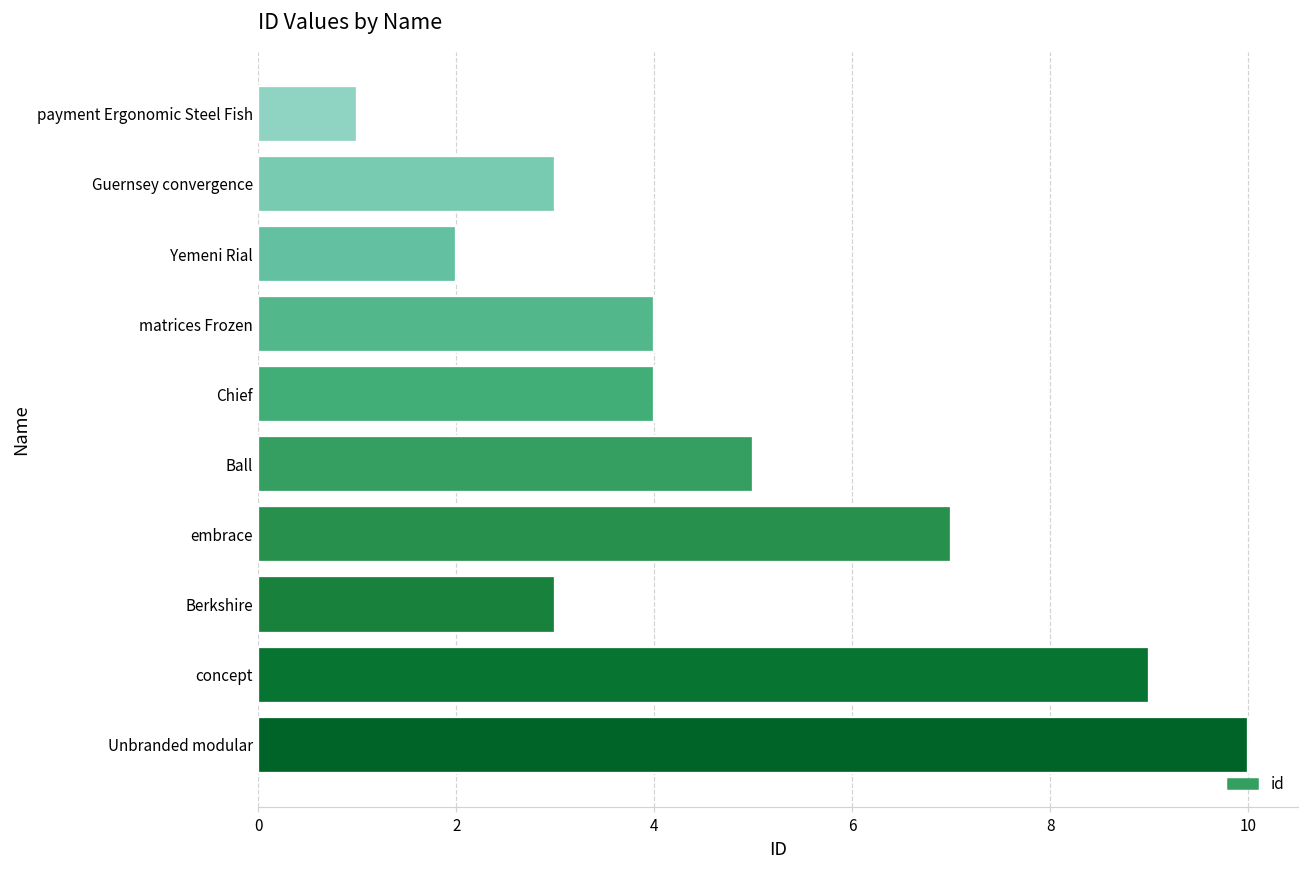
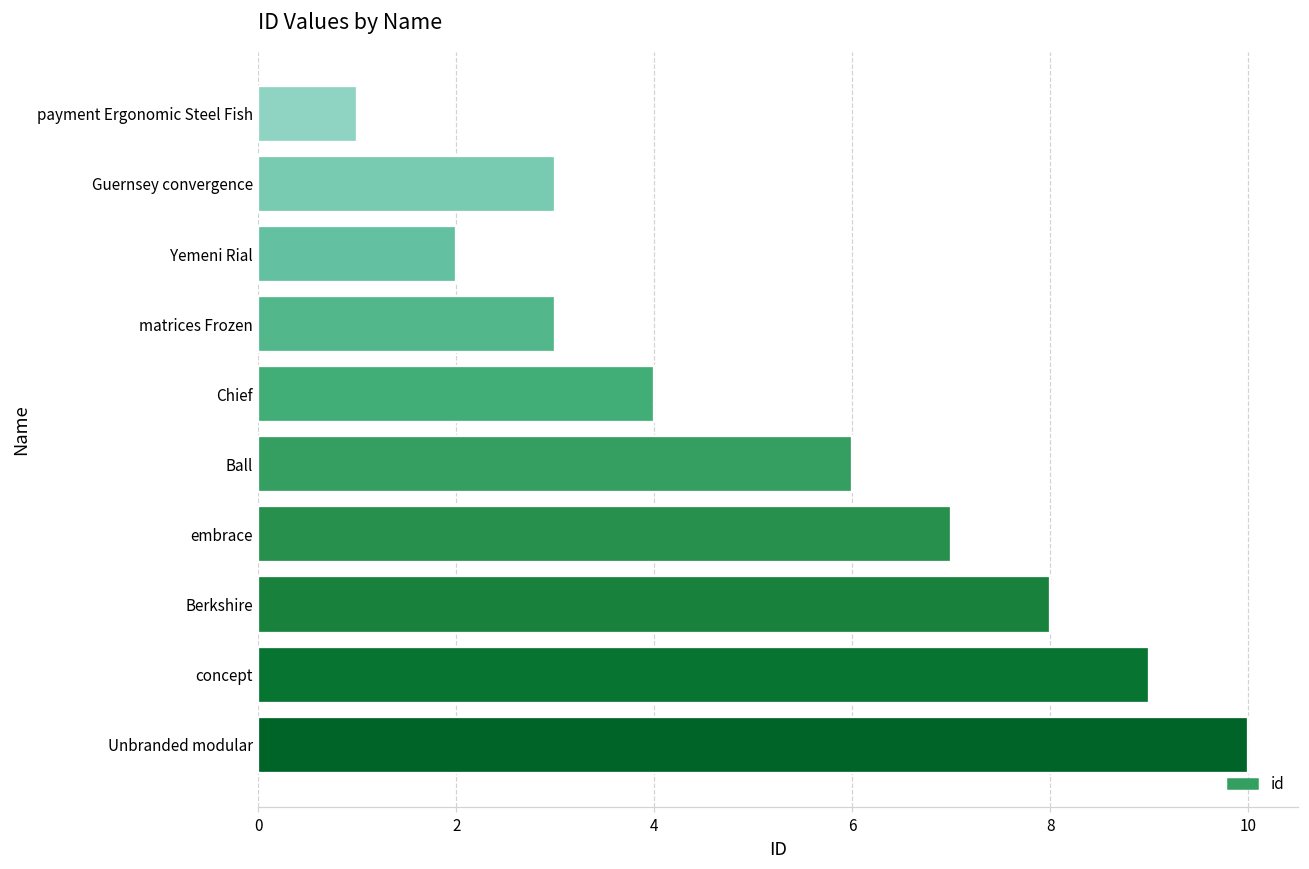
matrices Frozen: 4 -> 3
Ball: 5 -> 6
Berkshire: 3 -> 8
